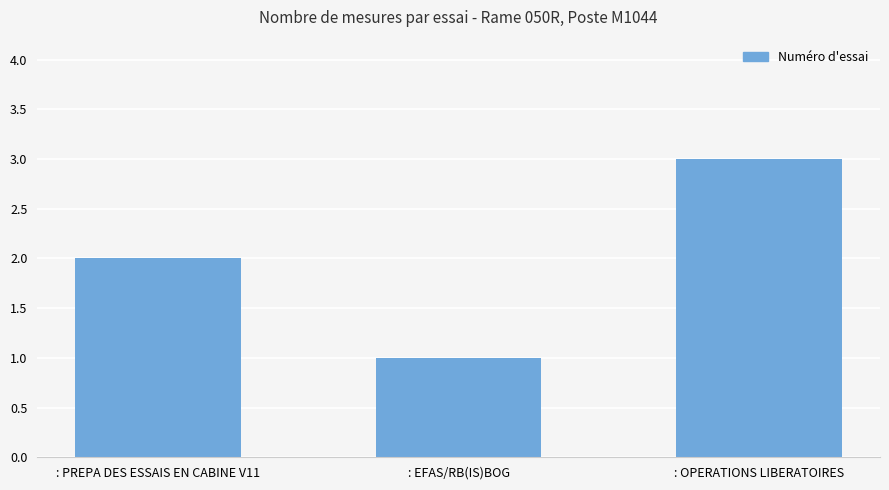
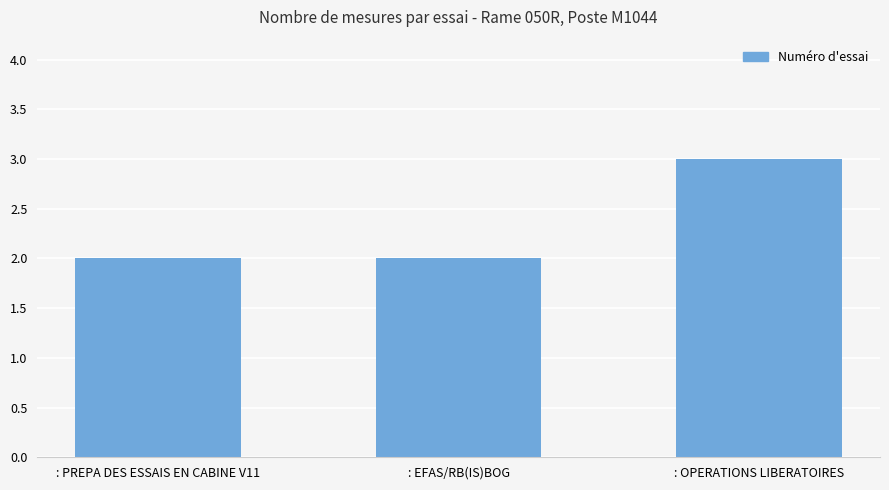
: EFAS/RB(IS)BOG: 1 -> 2
